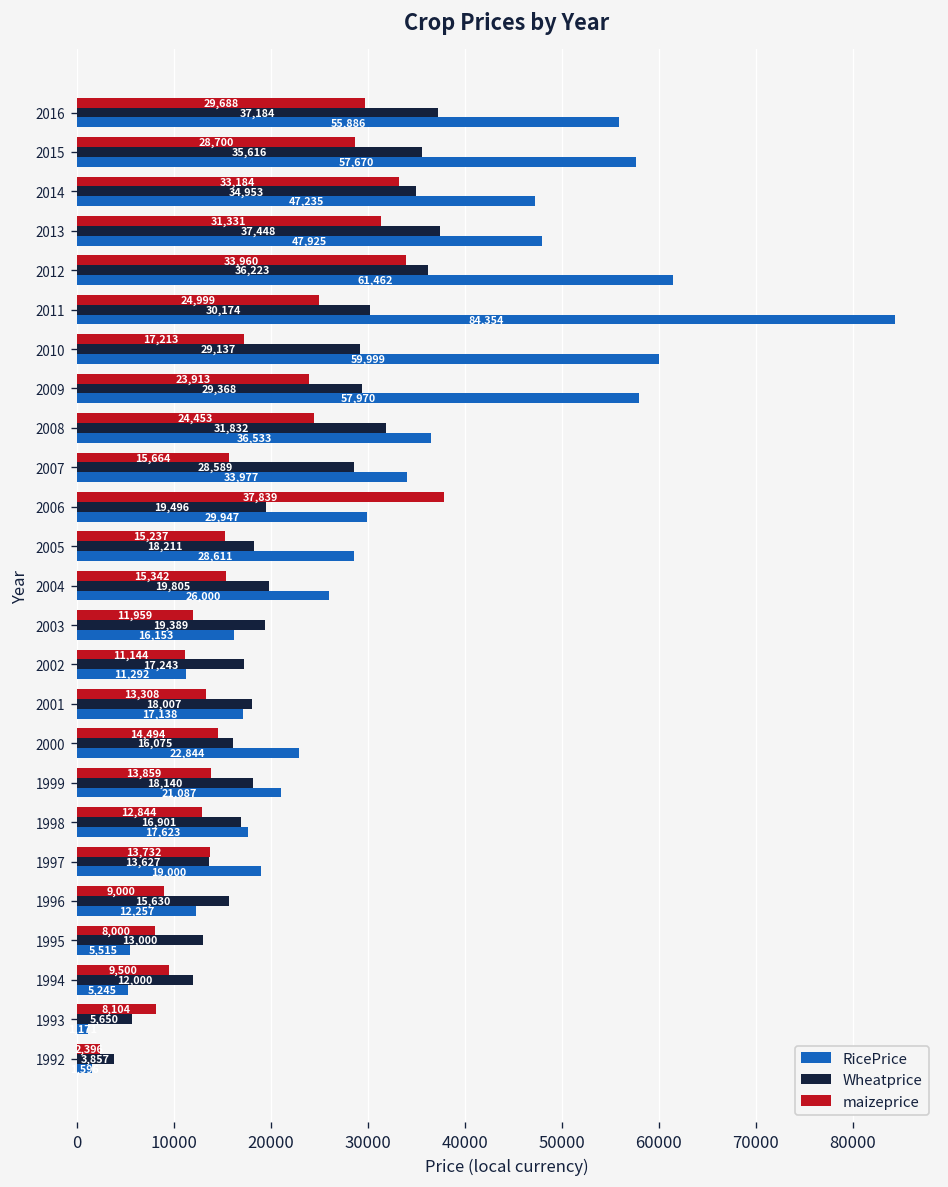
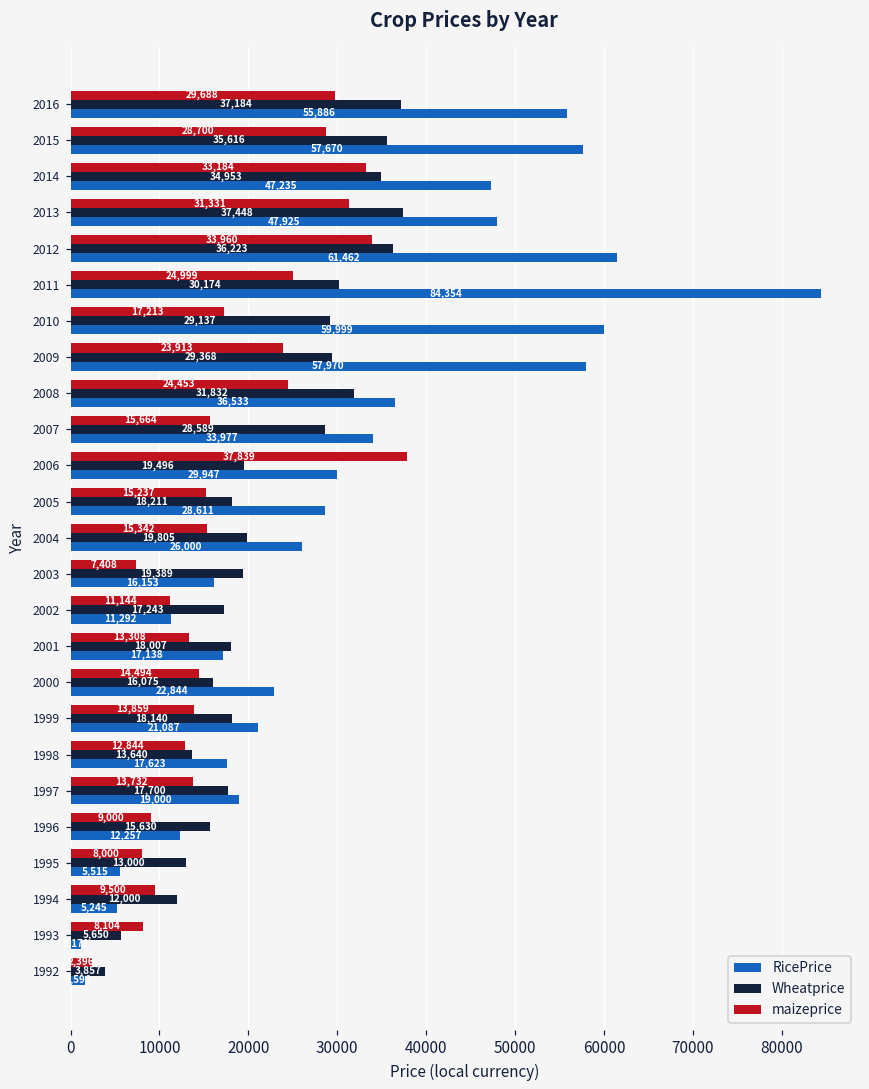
maizeprice, 2003: 11,959 -> 7,408
Wheatprice, 1998: 16,901 -> 13,640
Wheatprice, 1997: 13,627 -> 17,700
